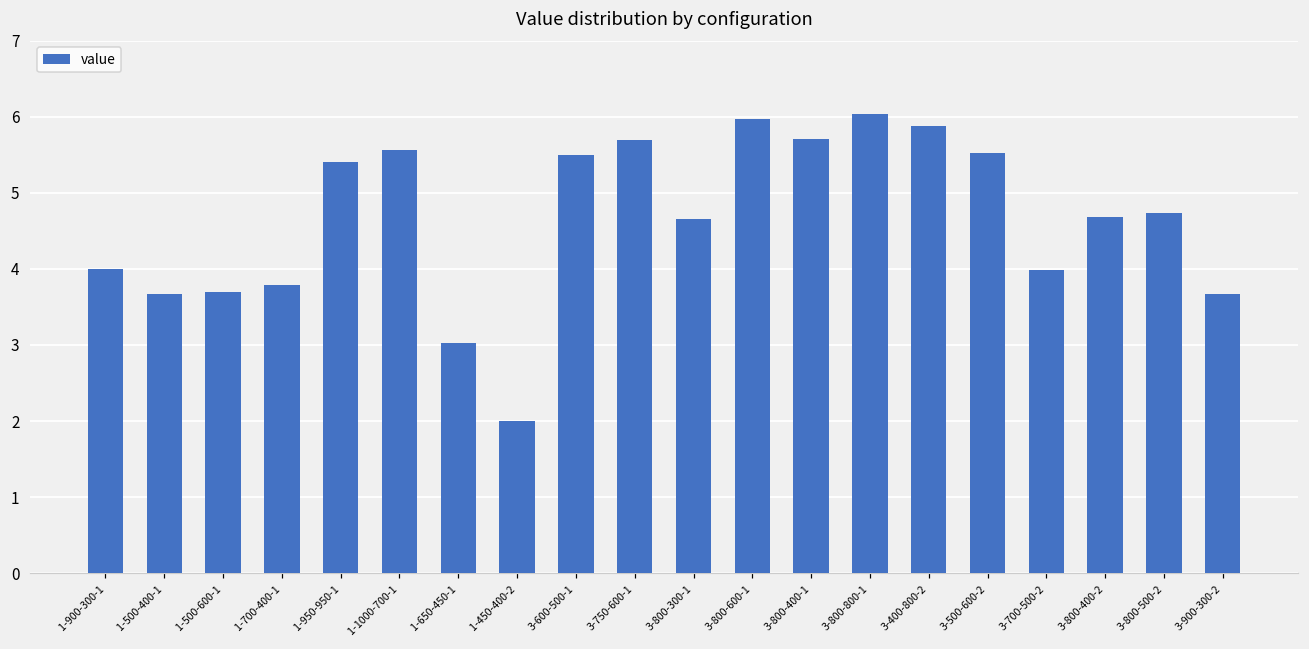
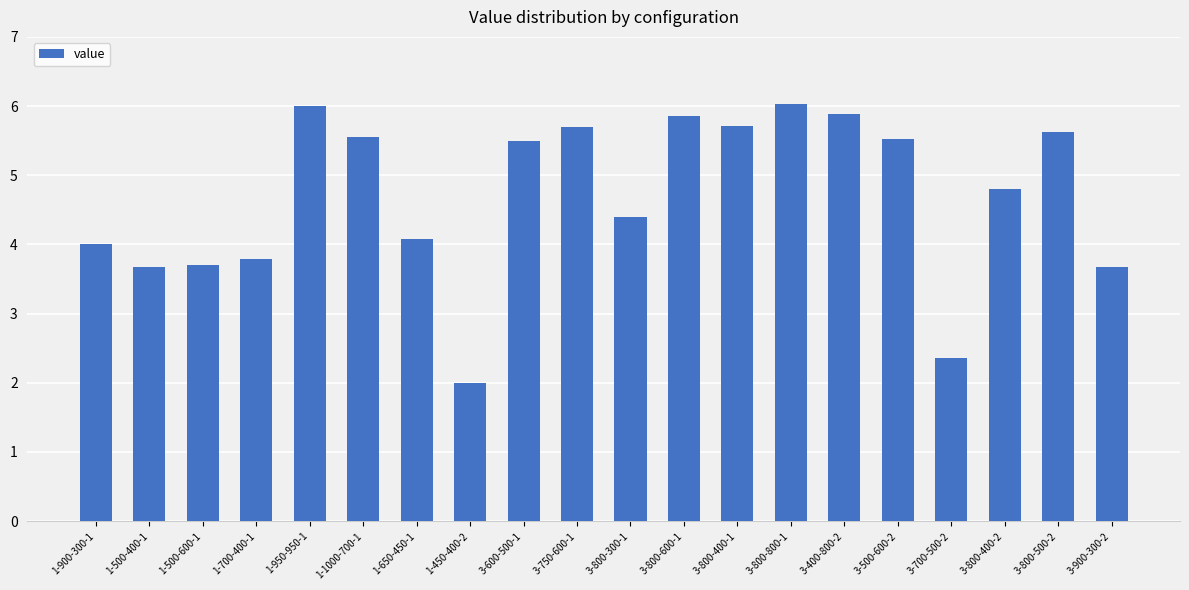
1-950-950-1: 5.4 -> 6.0
1-650-450-1: 3.0 -> 4.1
3-800-300-1: 4.7 -> 4.4
3-800-600-1: 6.0 -> 5.9
3-700-500-2: 4.0 -> 2.4
3-800-400-2: 4.7 -> 4.8
3-800-500-2: 4.7 -> 5.6
